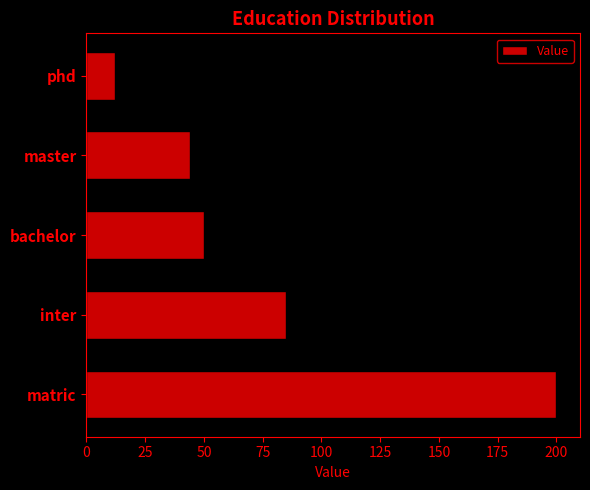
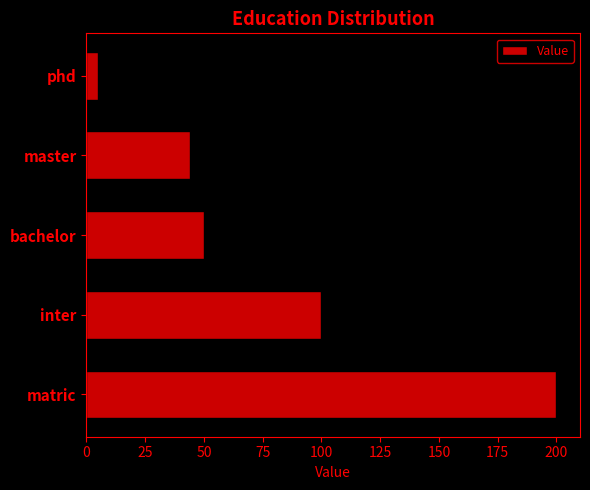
phd: 12 -> 5
inter: 85 -> 100
